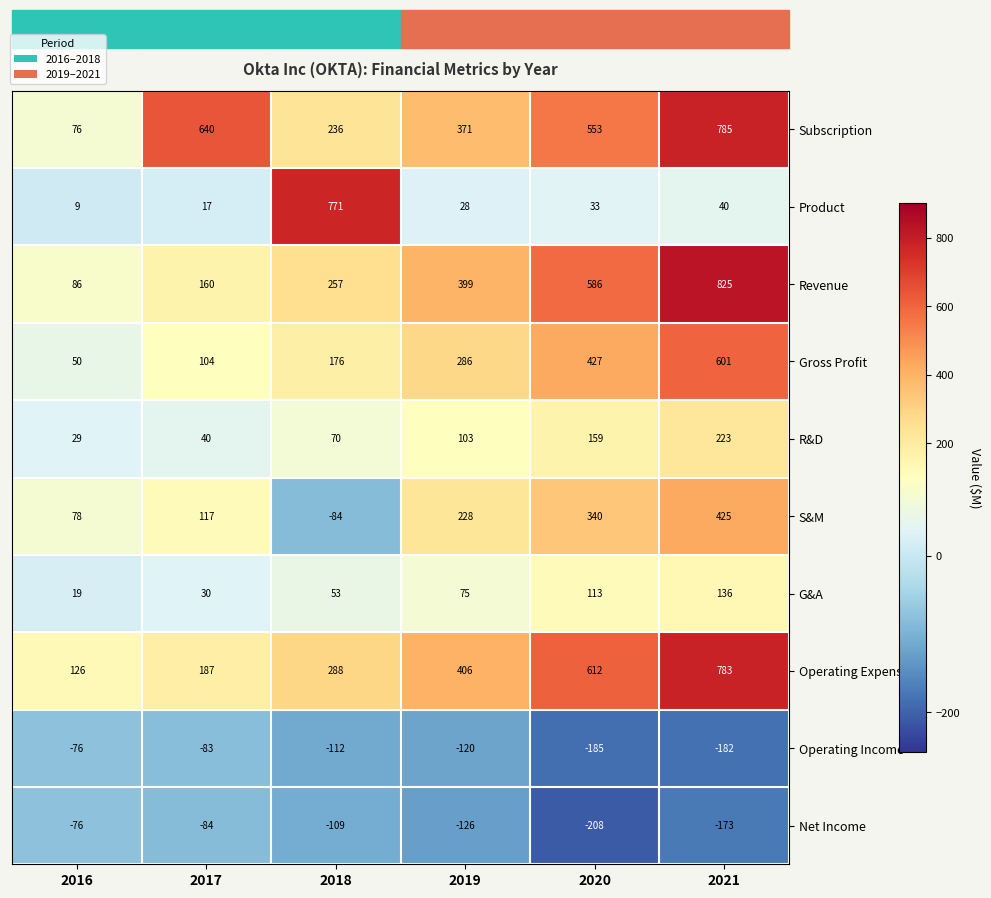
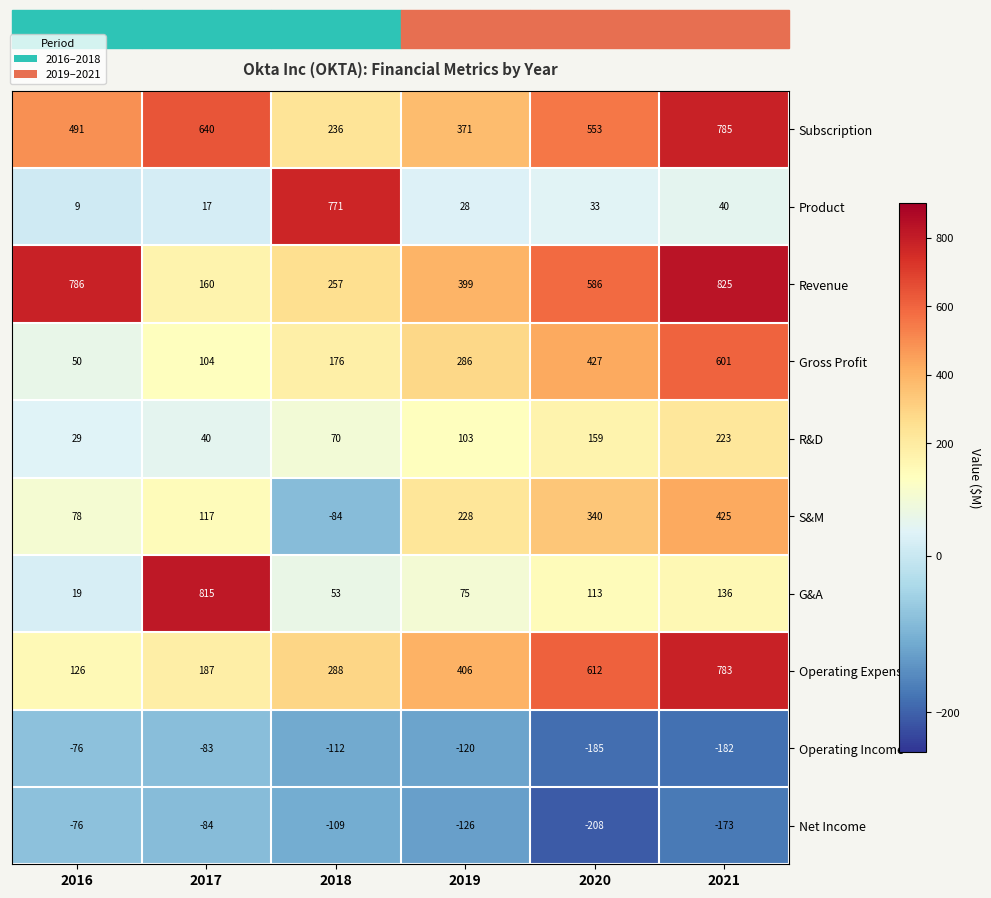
Subscription, 2016: 76 -> 491
Revenue, 2016: 86 -> 786
G&A, 2017: 30 -> 815
